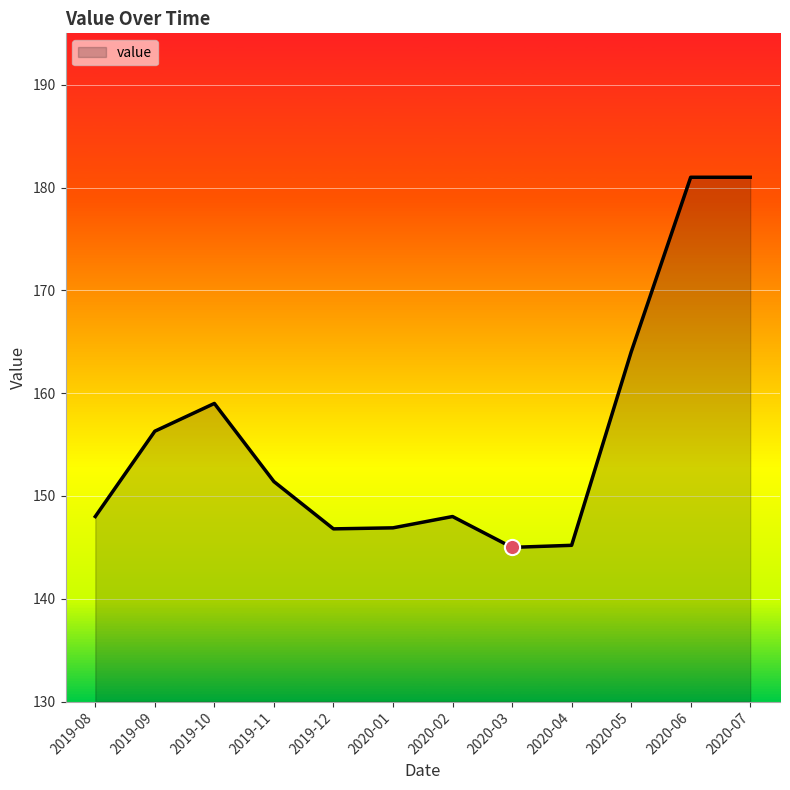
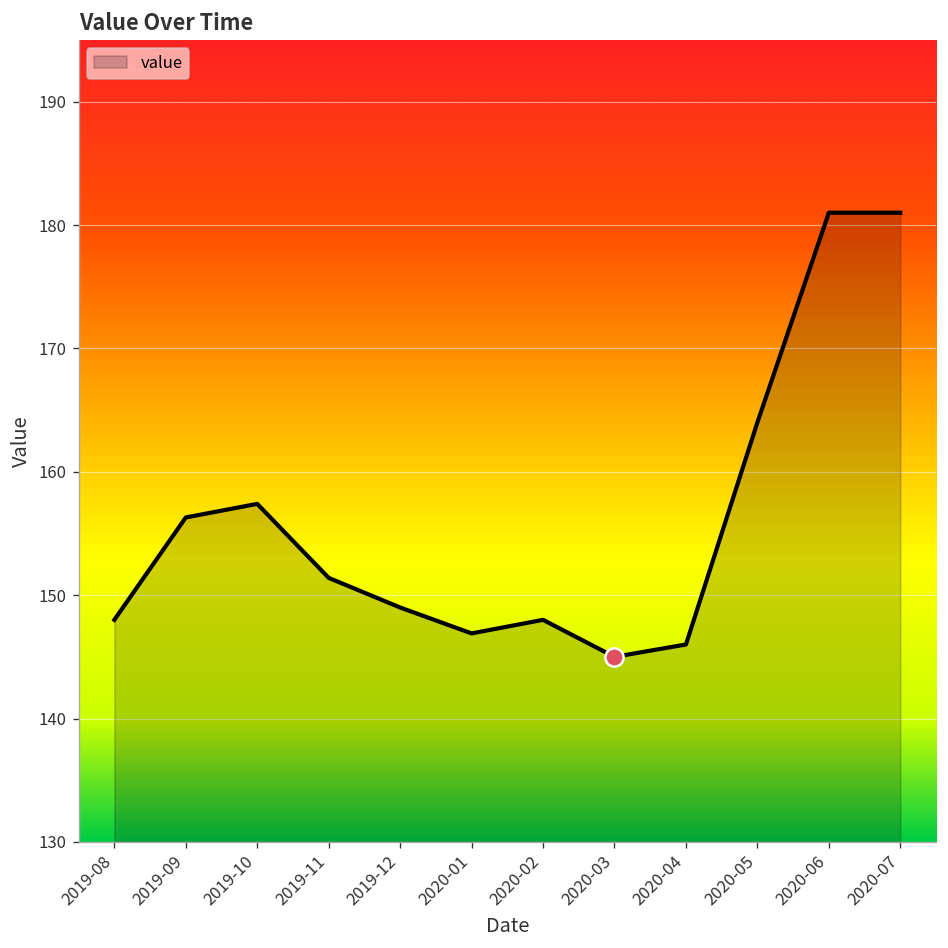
value, 2019-10: 159.0 -> 157.4
value, 2019-12: 146.8 -> 149.0
value, 2020-04: 145.2 -> 146.0
